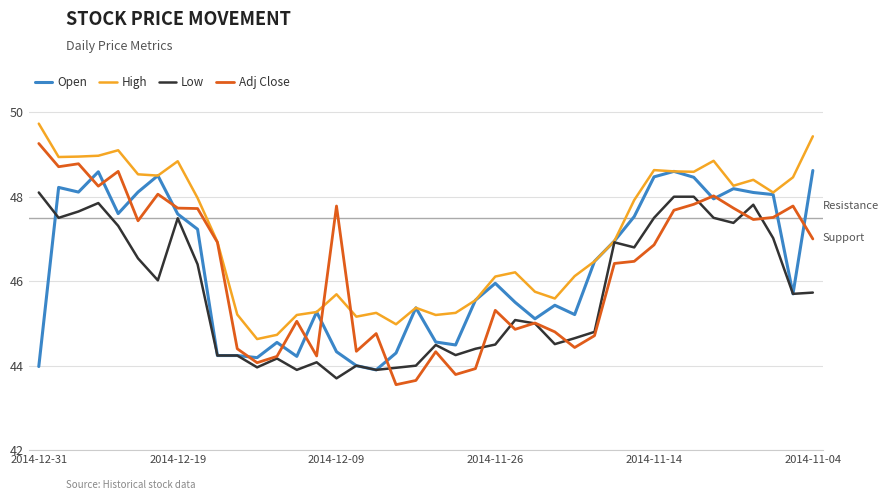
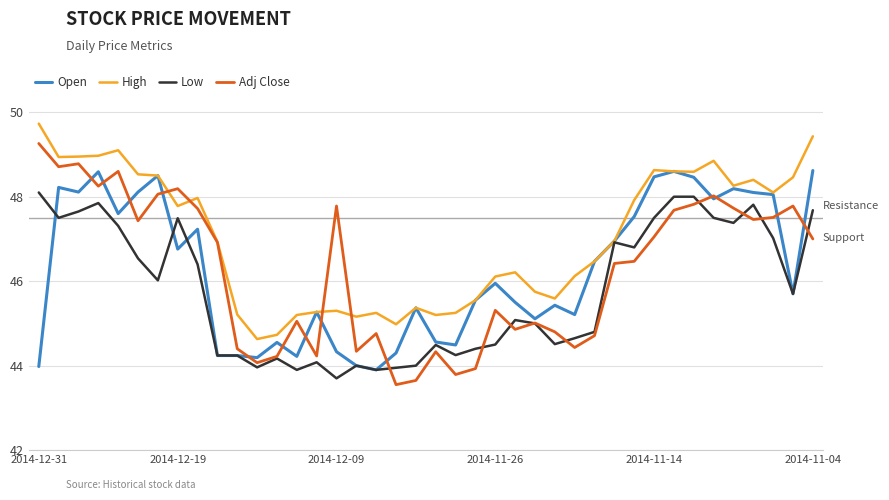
Open, 2014-12-19: 47.6 -> 46.8
High, 2014-12-19: 48.8 -> 47.8
Adj Close, 2014-12-19: 47.7 -> 48.2
High, 2014-12-09: 45.7 -> 45.3
Adj Close, 2014-11-14: 46.9 -> 47.1
Low, 2014-11-04: 45.7 -> 47.7
